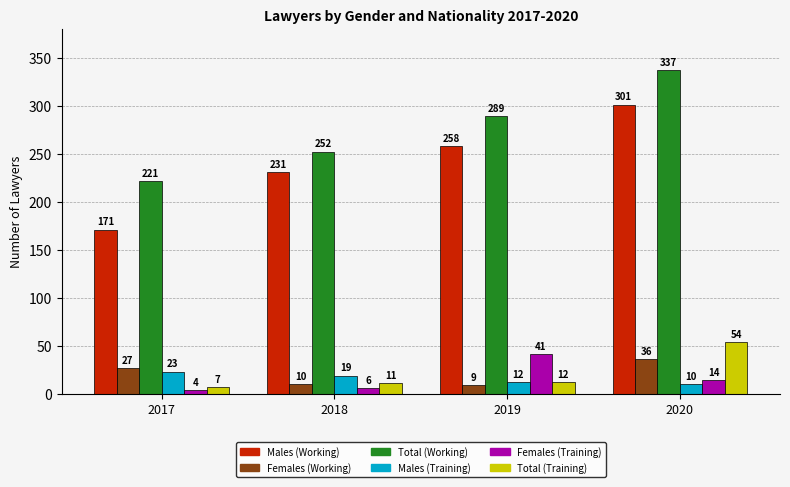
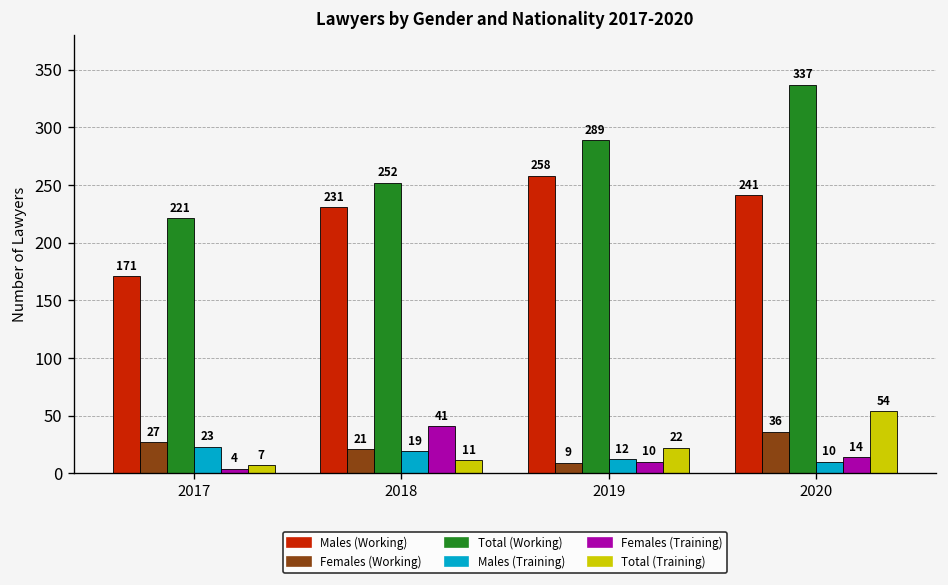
Females (Working), 2018: 10 -> 21
Females (Training), 2018: 6 -> 41
Females (Training), 2019: 41 -> 10
Total (Training), 2019: 12 -> 22
Males (Working), 2020: 301 -> 241
